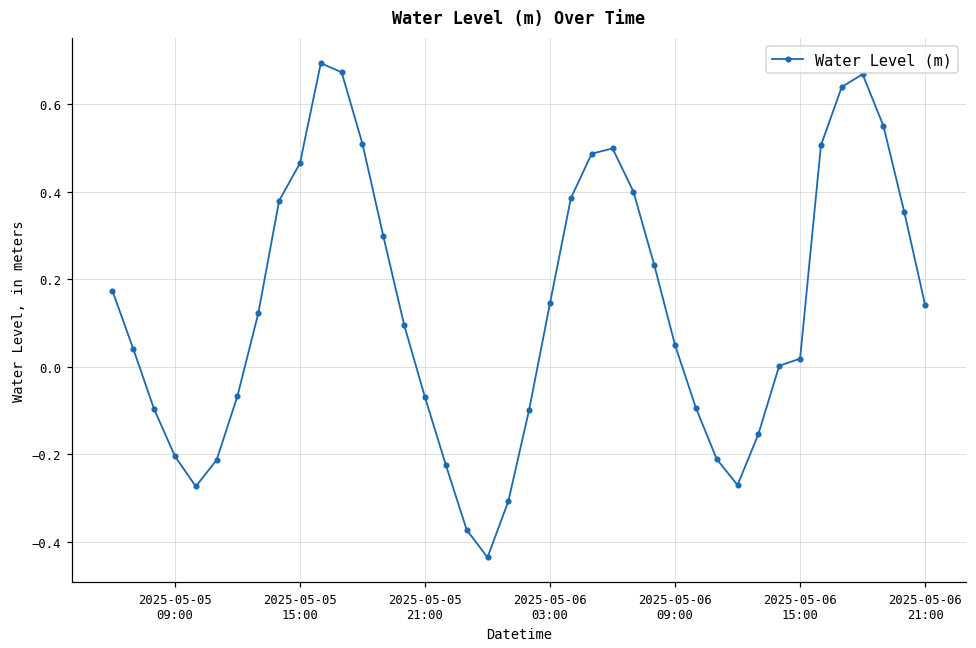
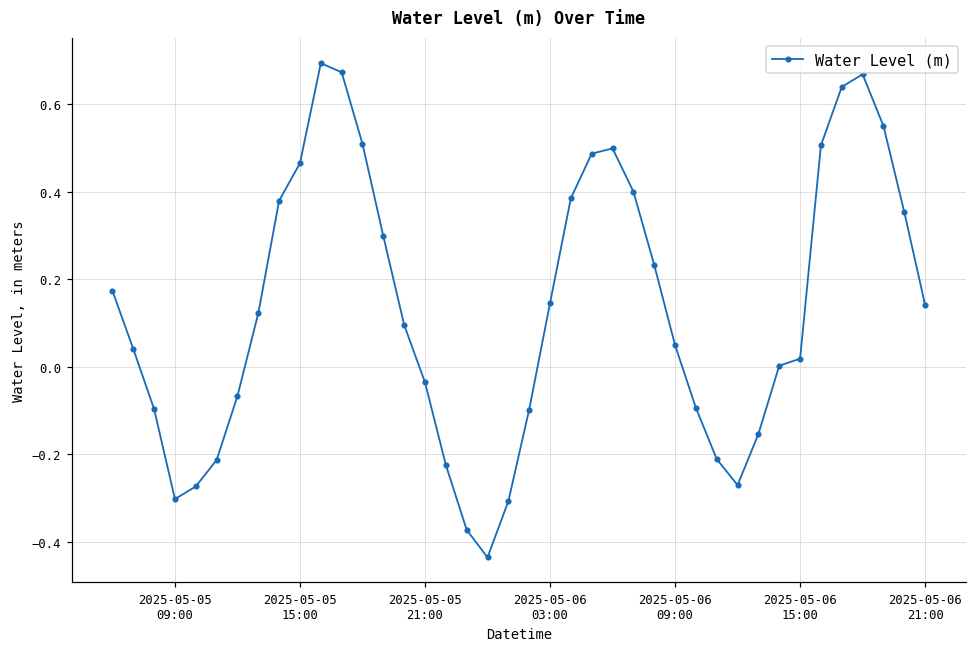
2025-05-05 09:00: -0.20 -> -0.30
2025-05-05 21:00: -0.07 -> -0.04
